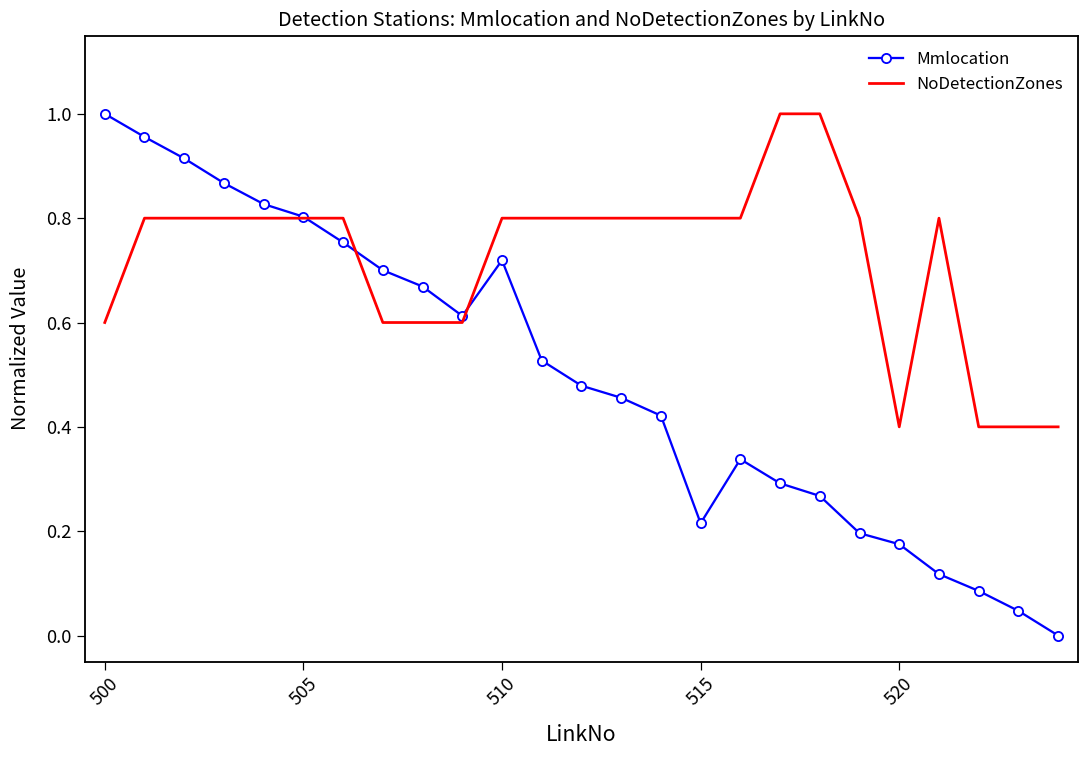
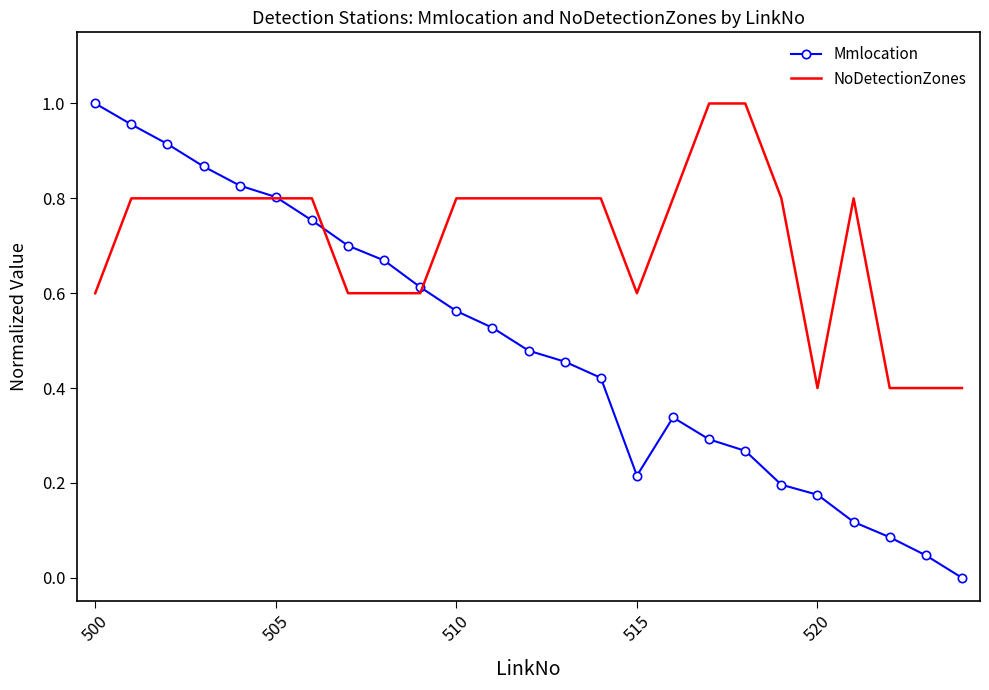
Mmlocation, 510: 0.72 -> 0.56
NoDetectionZones, 515: 0.80 -> 0.60
